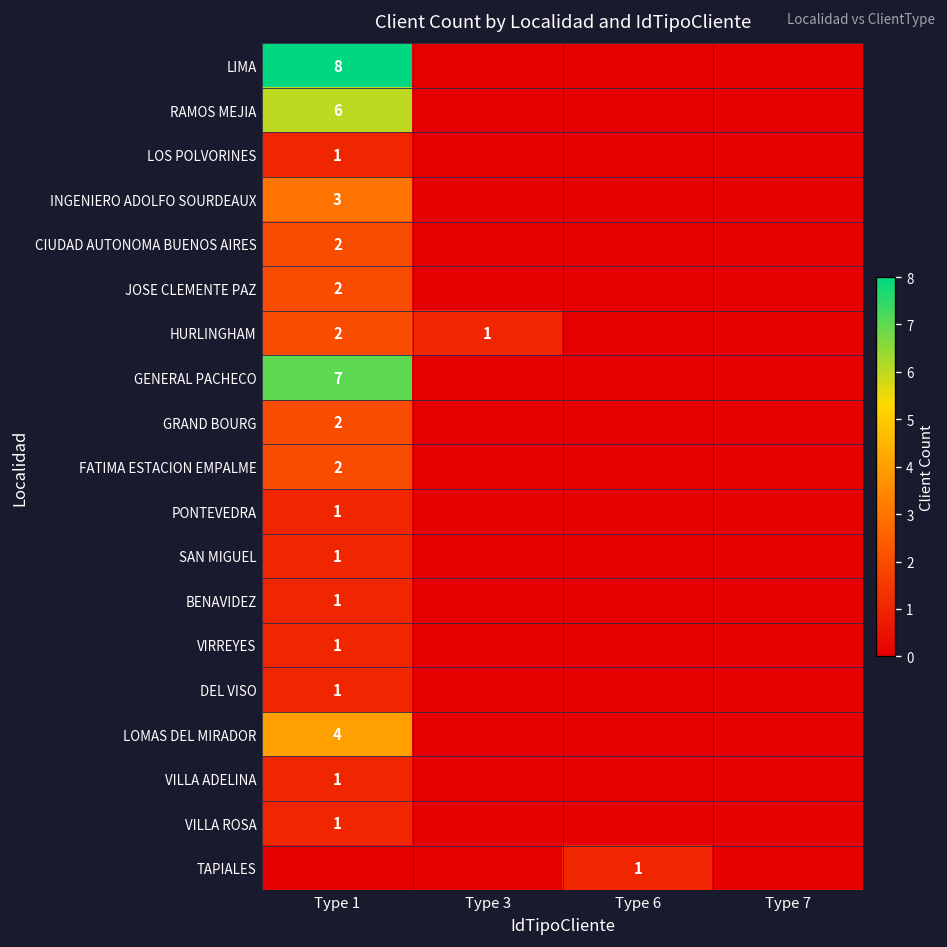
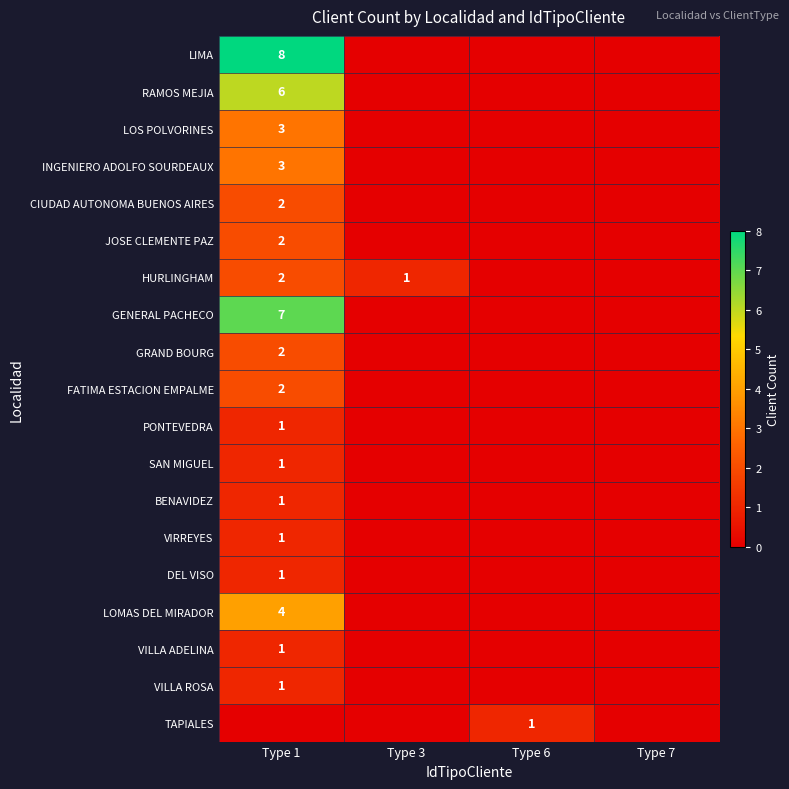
LOS POLVORINES, Type 1: 1 -> 3
